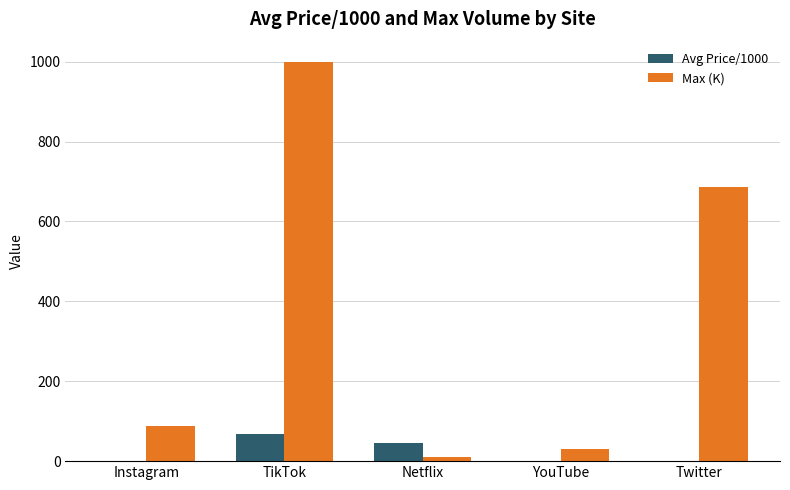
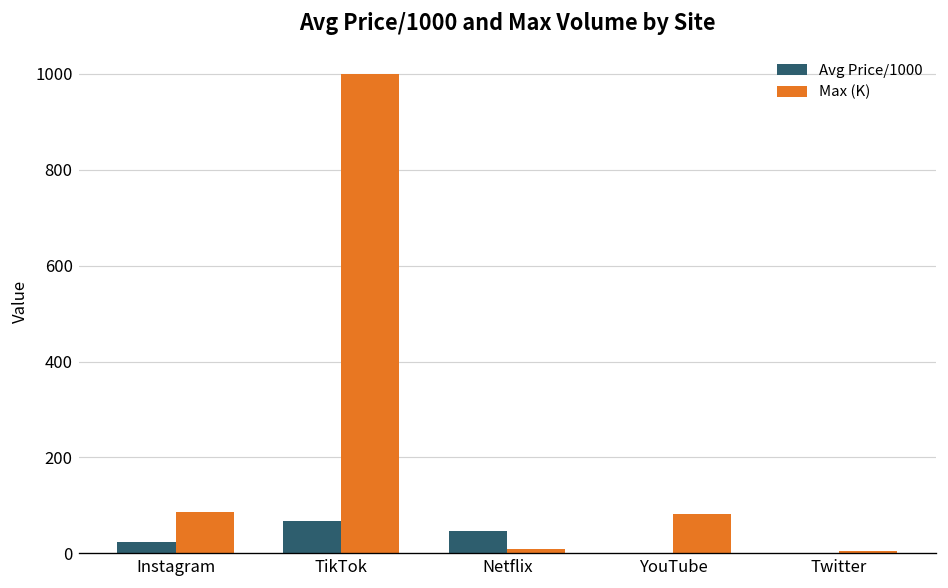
Avg Price/1000, Instagram: 0 -> 20
Max (K), YouTube: 30 -> 80
Max (K), Twitter: 690 -> 10
